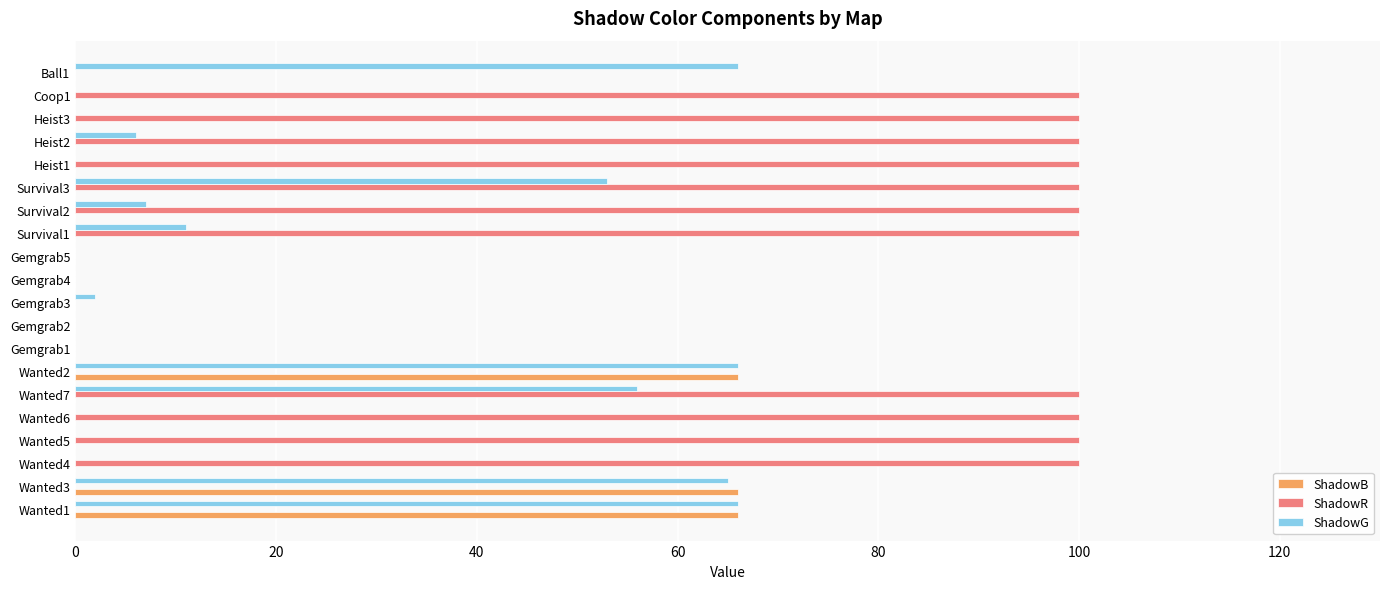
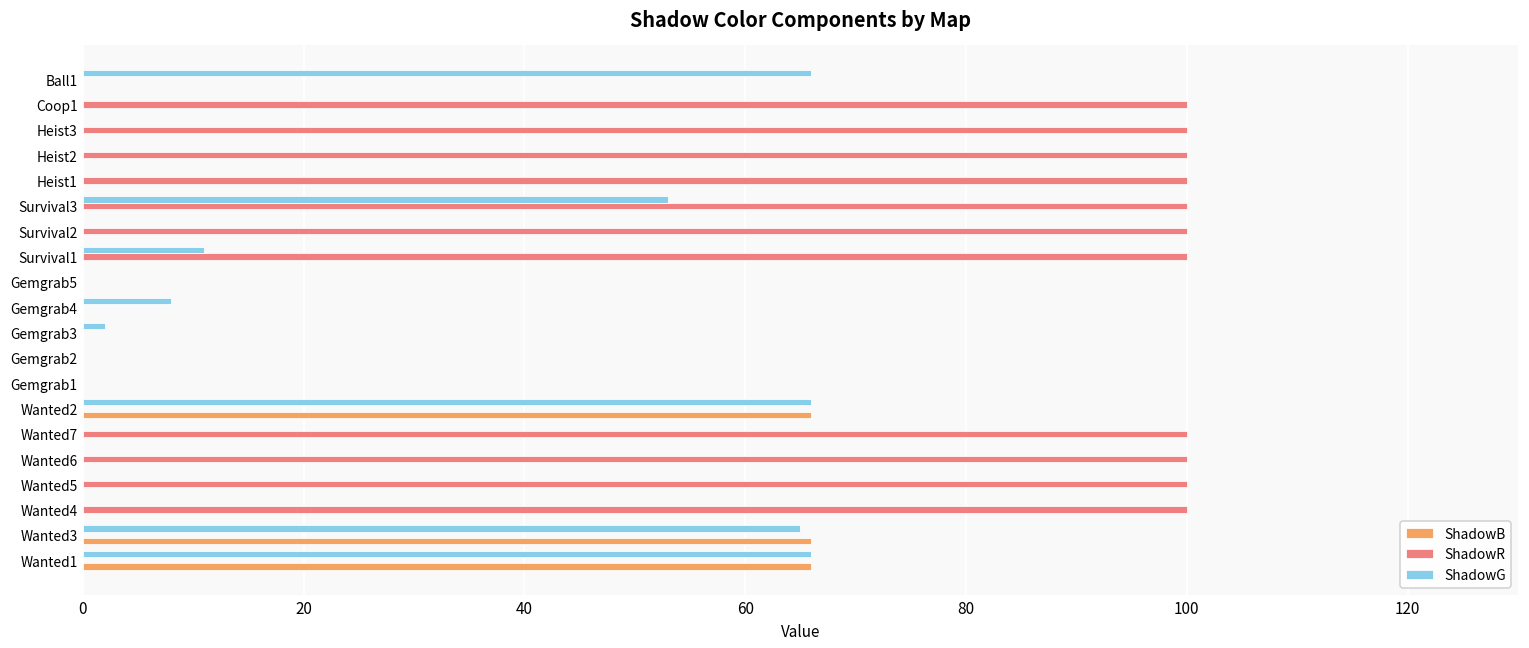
ShadowG, Heist2: 6 -> 0
ShadowG, Survival2: 7 -> 0
ShadowG, Gemgrab4: 0 -> 8
ShadowG, Wanted7: 56 -> 0
